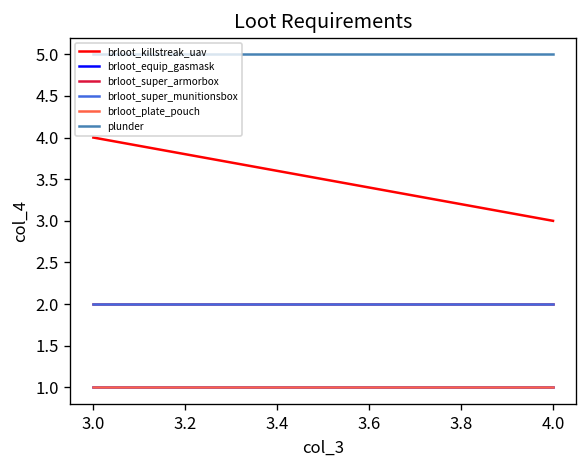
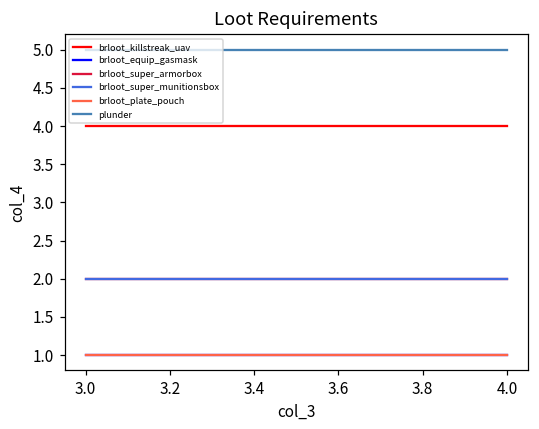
brloot_killstreak_uav, 4.0: 3 -> 4
